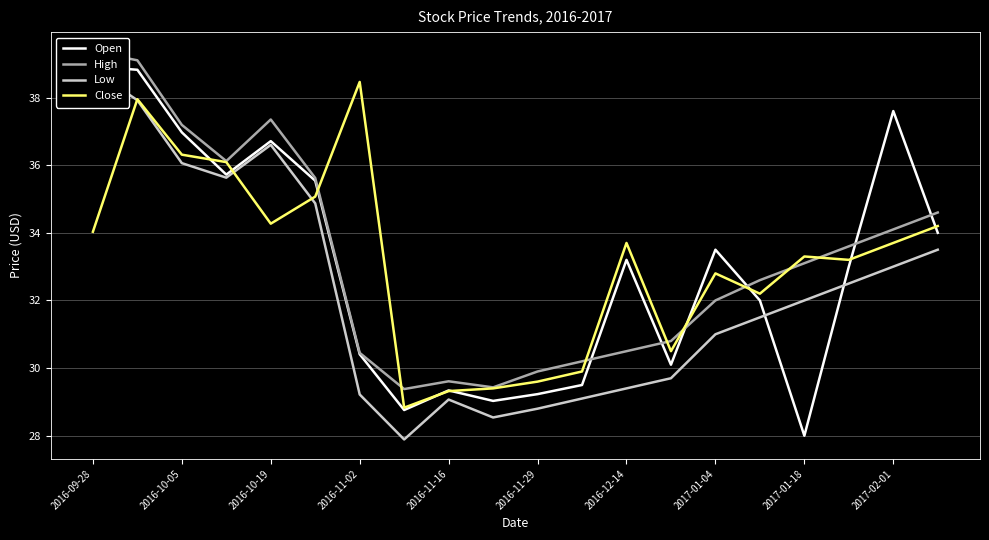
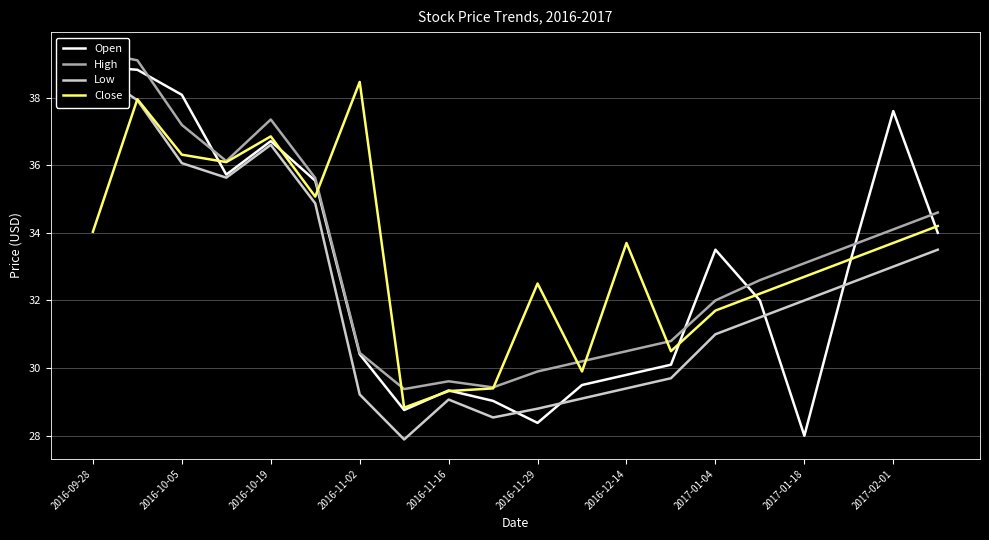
Open, 2016-10-05: 37.0 -> 38.1
Close, 2016-10-19: 34.3 -> 36.9
Open, 2016-11-29: 29.2 -> 28.4
Close, 2016-11-29: 29.6 -> 32.5
Open, 2016-12-14: 33.2 -> 29.8
Close, 2017-01-04: 32.8 -> 31.7
Close, 2017-01-18: 33.3 -> 32.7
